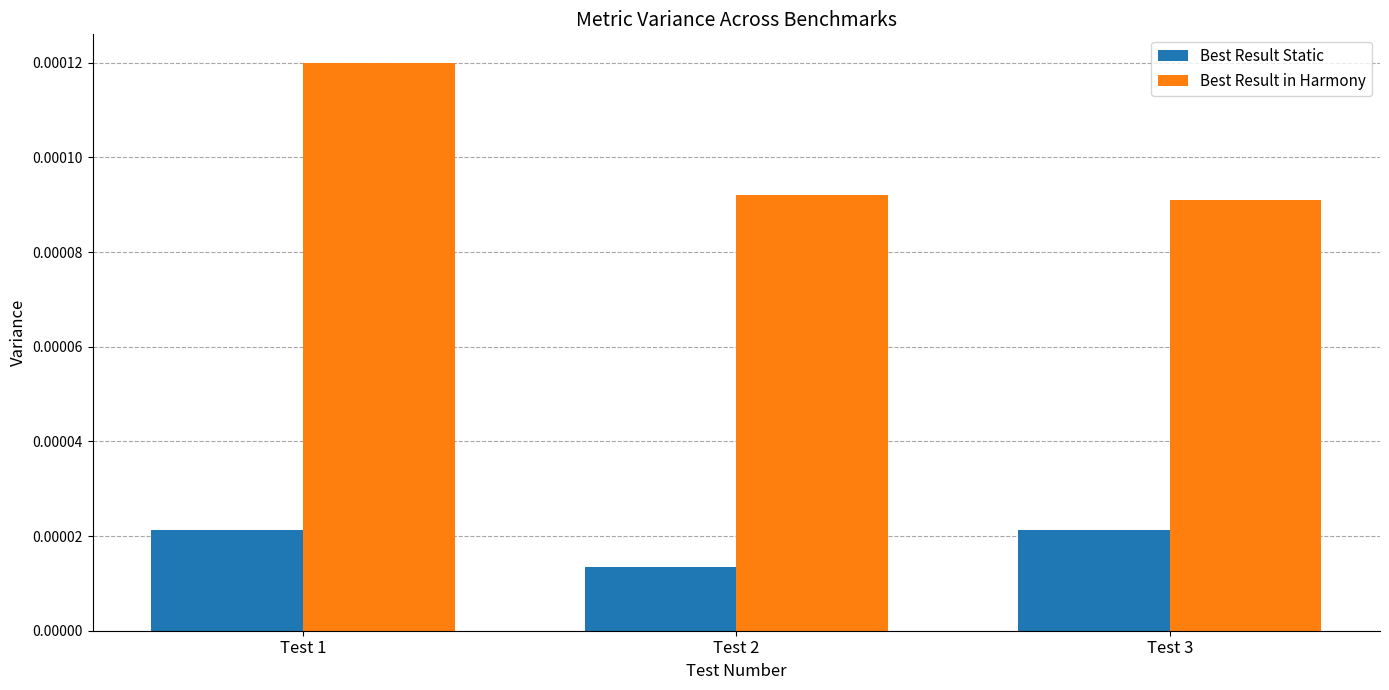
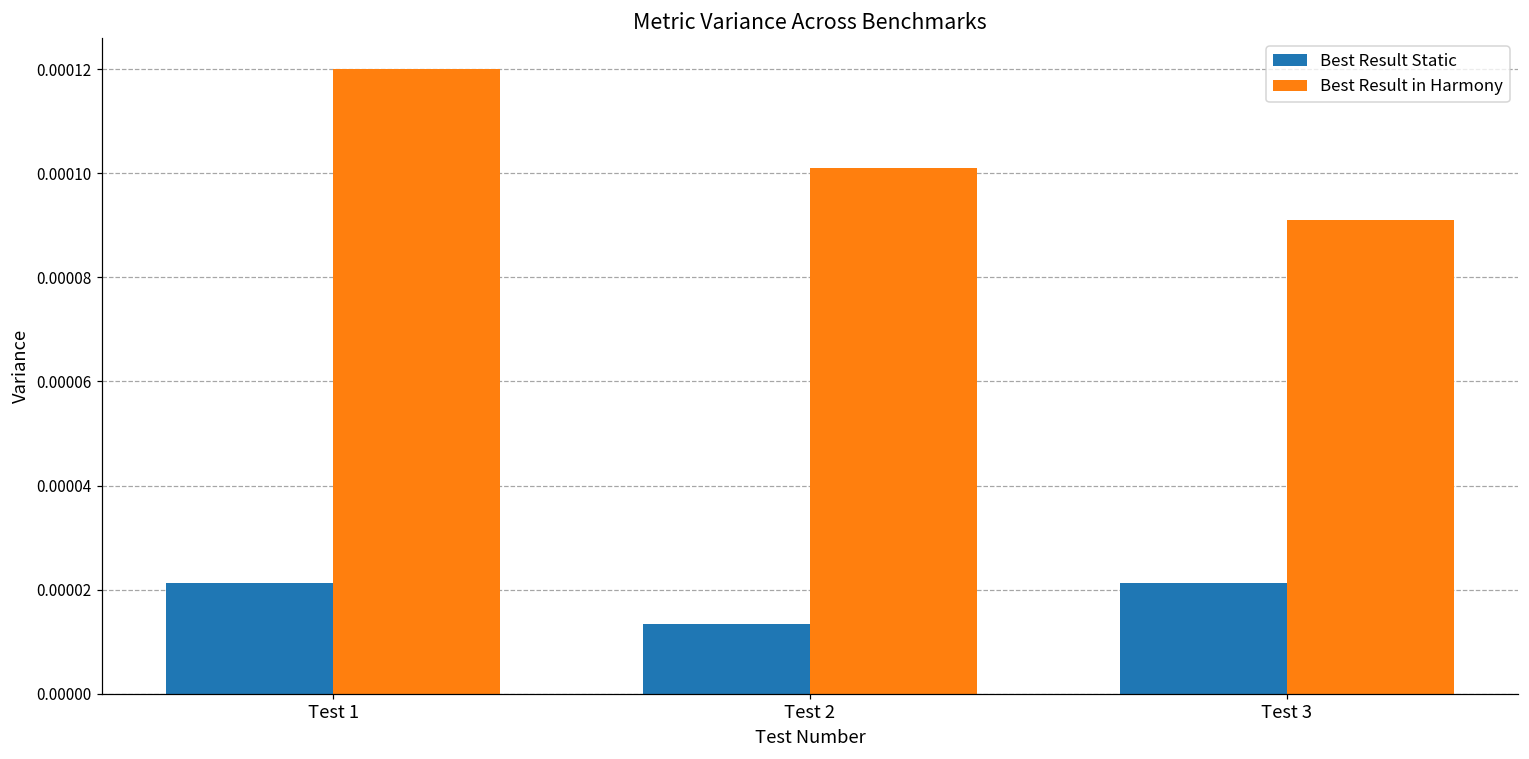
Best Result in Harmony, Test 2: 0.000092 -> 0.000101
